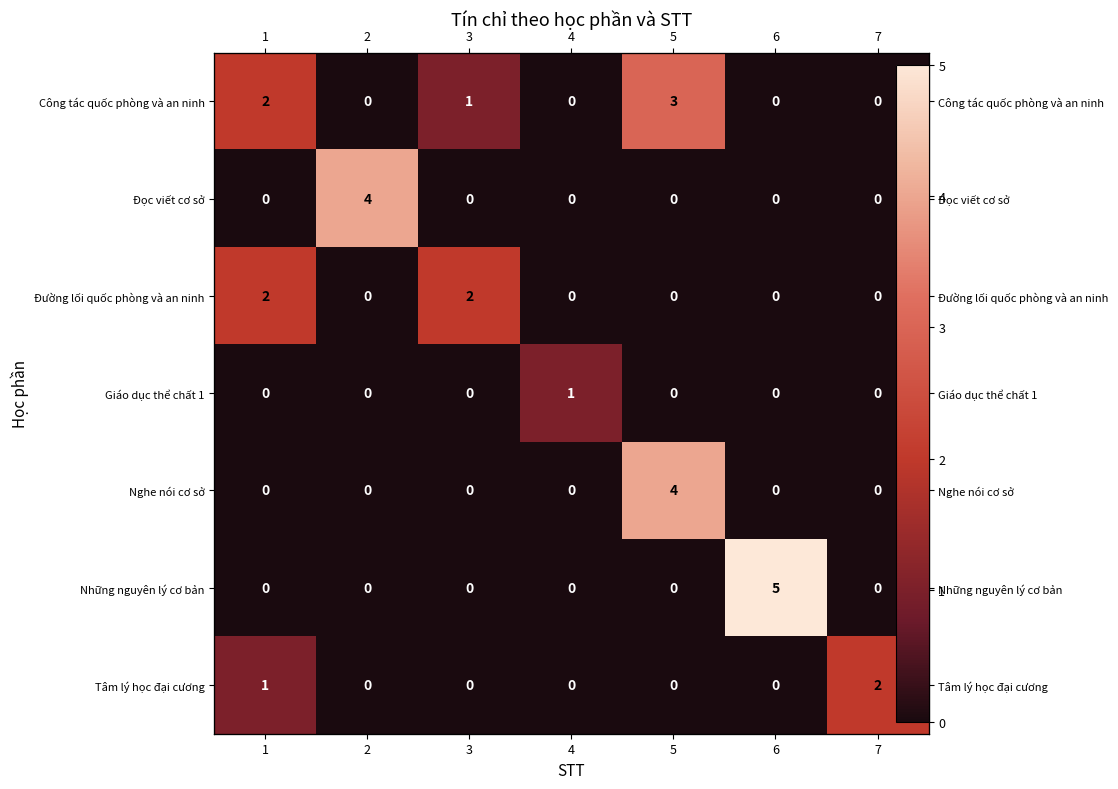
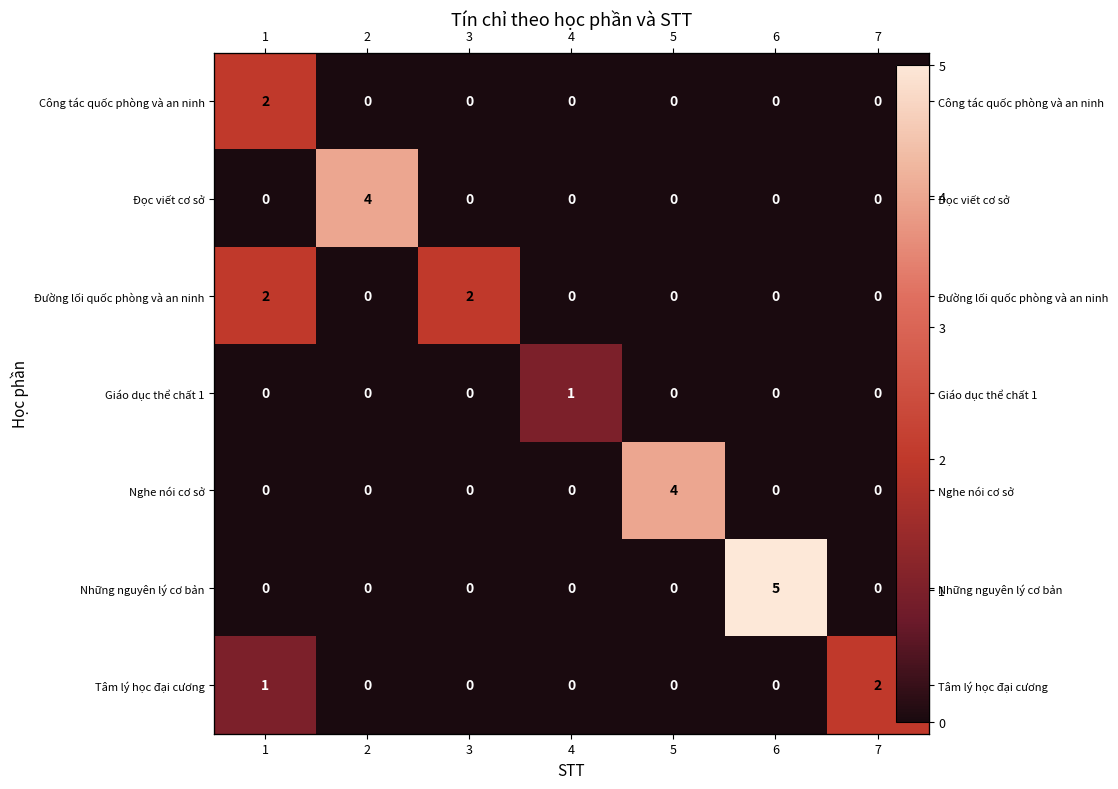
Công tác quốc phòng và an ninh, 3: 1 -> 0
Công tác quốc phòng và an ninh, 5: 3 -> 0
